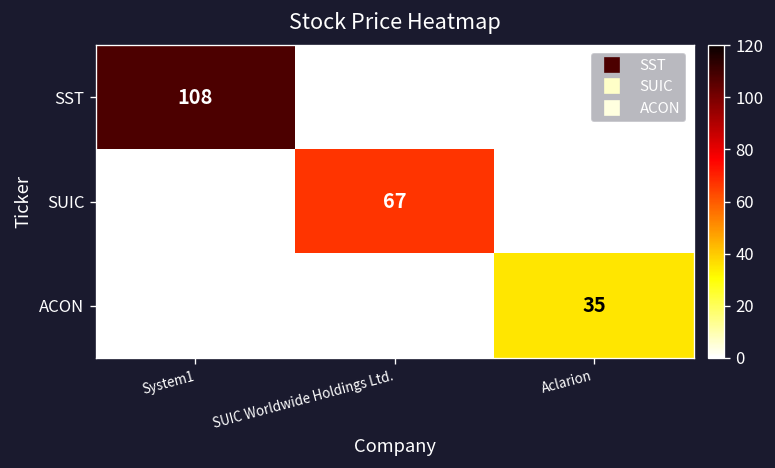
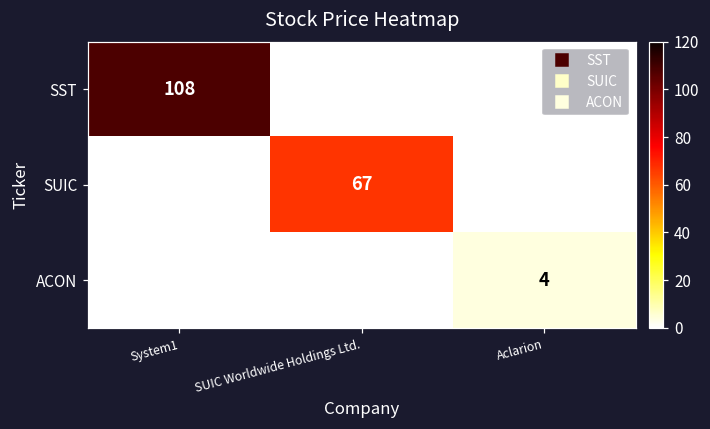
ACON, Aclarion: 35 -> 4
